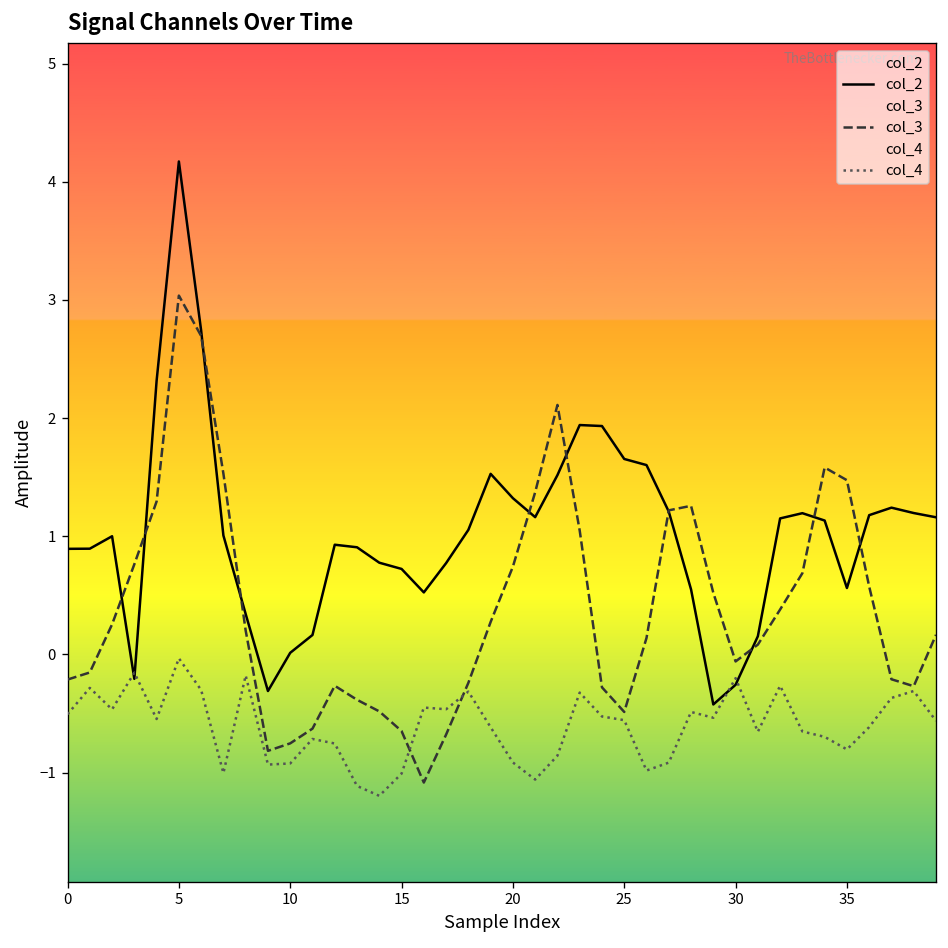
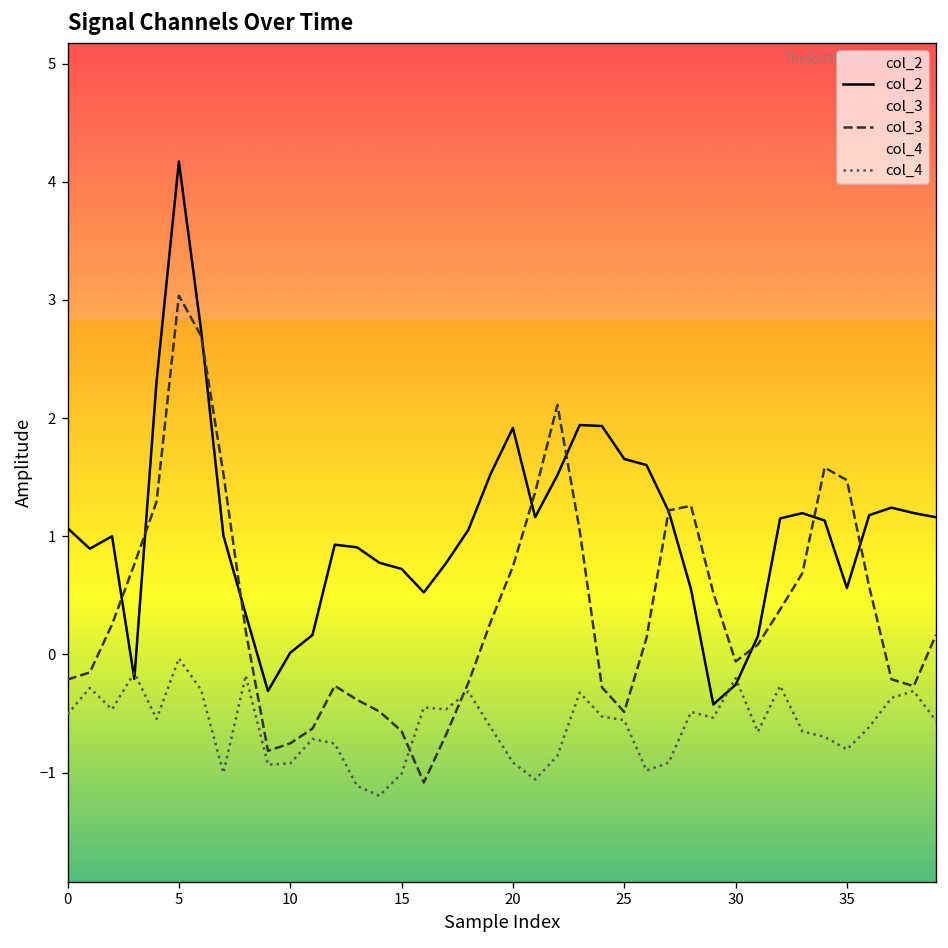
col_2, 0: 0.9 -> 1.1
col_2, 20: 1.3 -> 1.9
